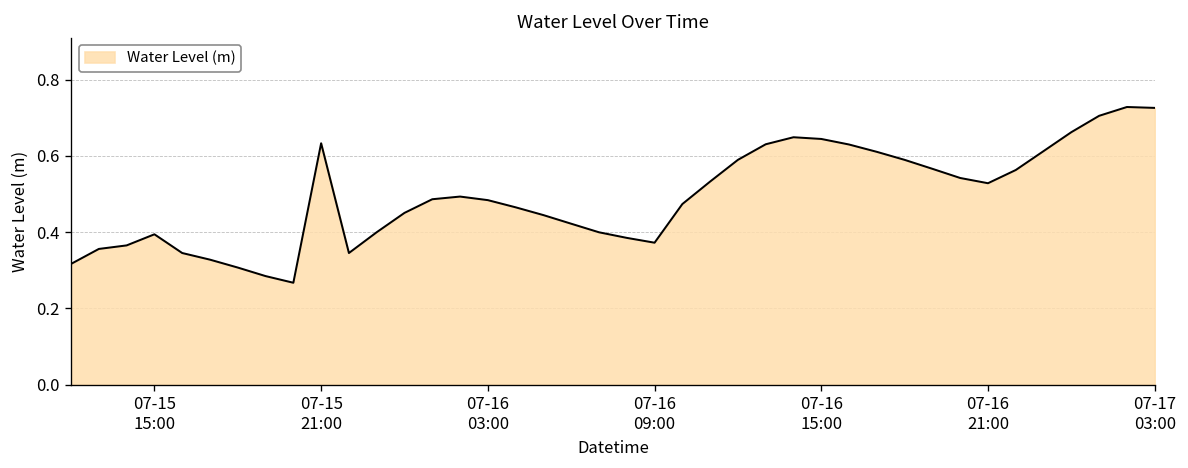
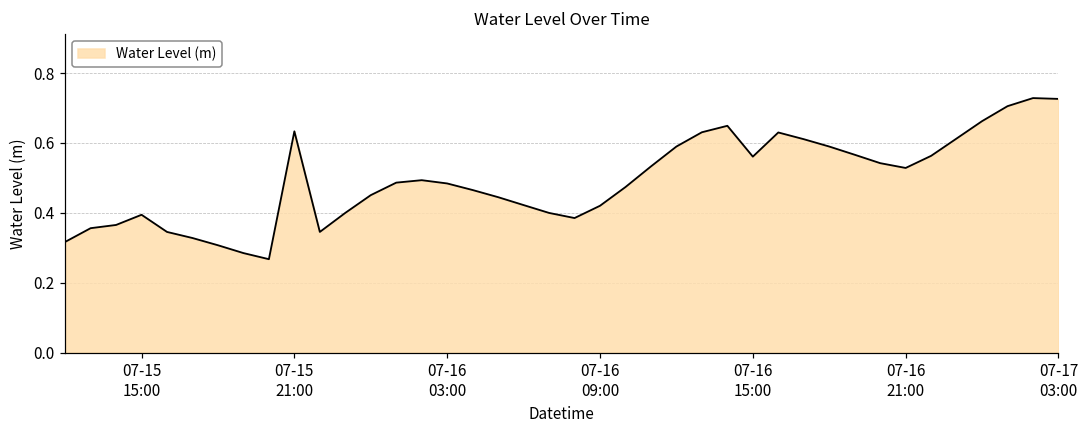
07-16 09:00: 0.37 -> 0.42
07-16 15:00: 0.64 -> 0.56
